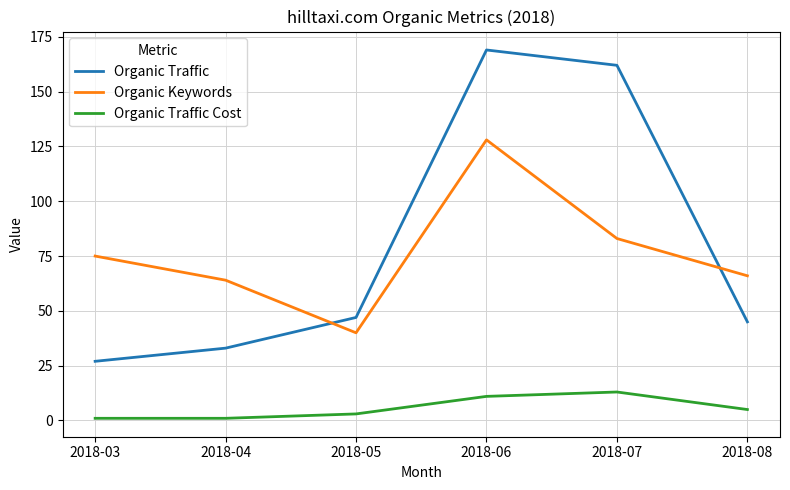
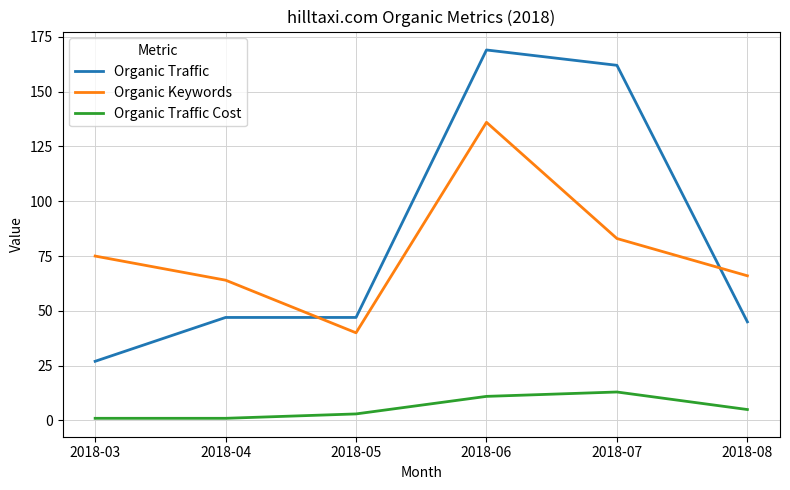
Organic Traffic, 2018-04: 33 -> 47
Organic Keywords, 2018-06: 128 -> 136
